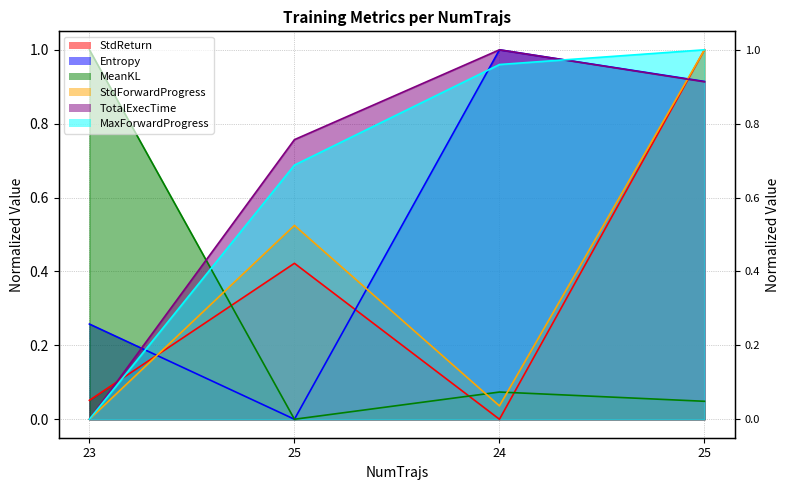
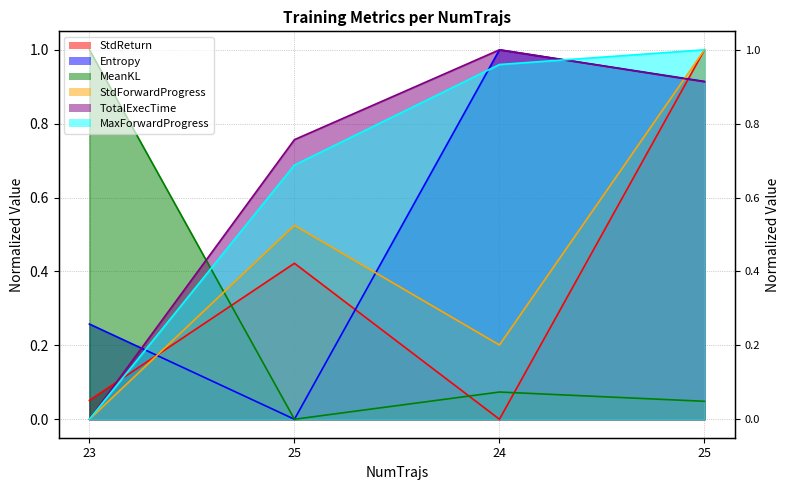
StdForwardProgress, 24: 0.04 -> 0.20
